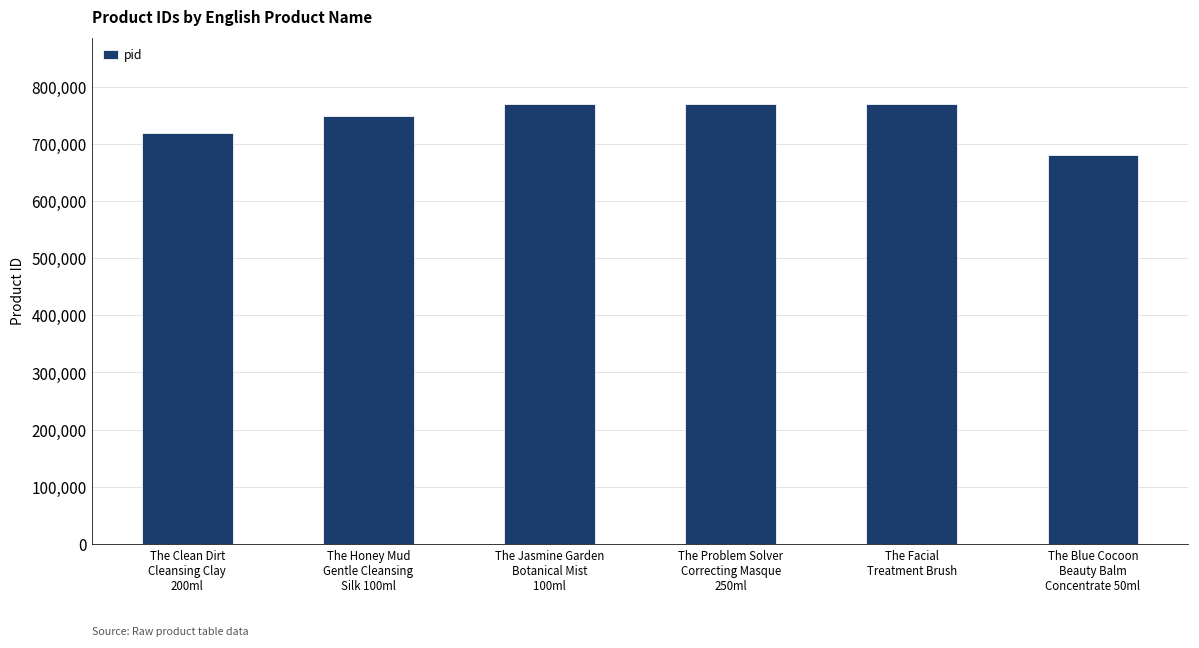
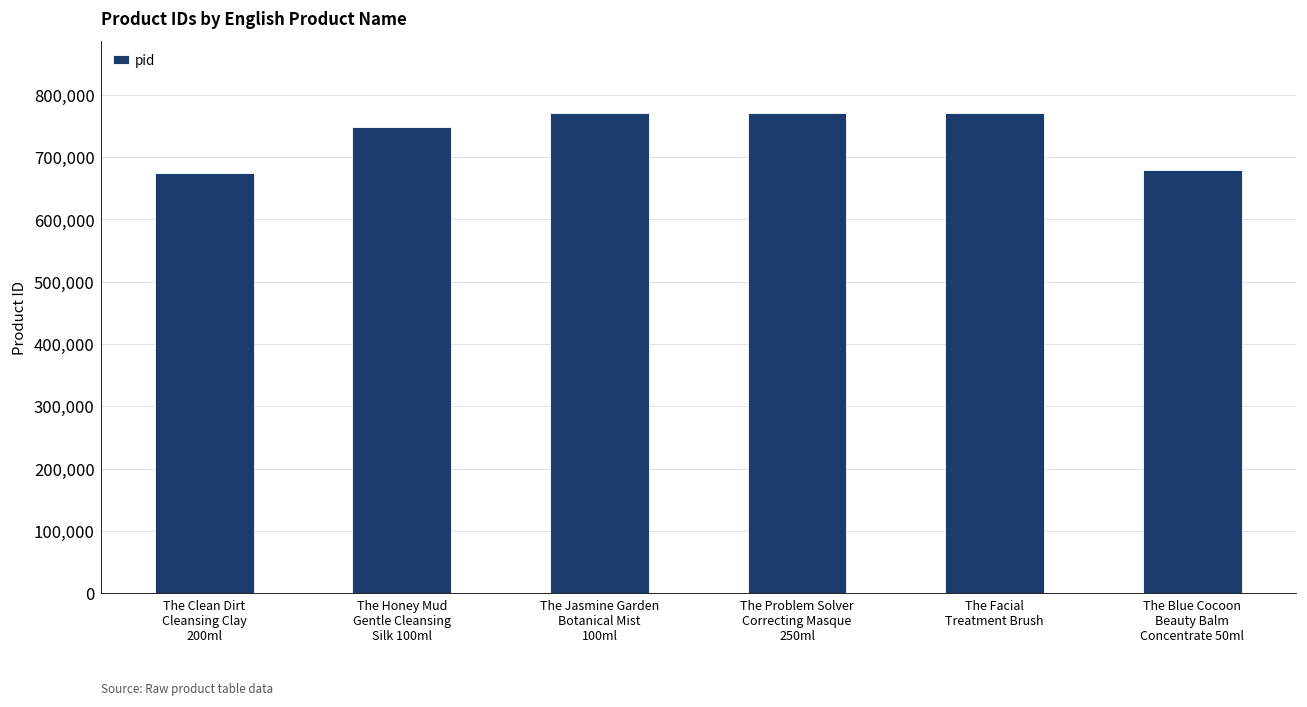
The Clean Dirt Cleansing Clay 200ml: 720,000 -> 670,000
